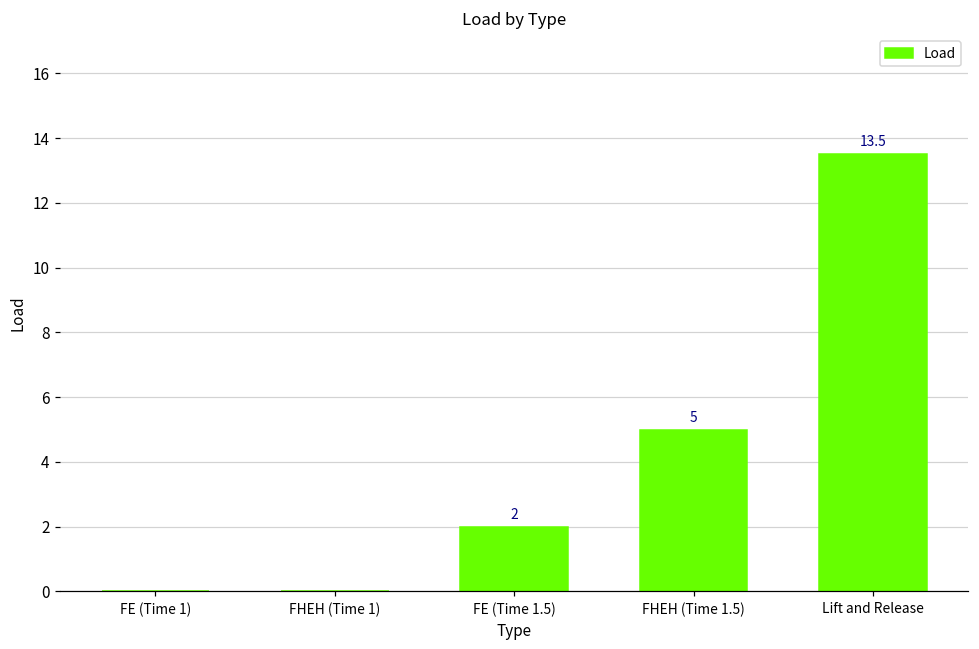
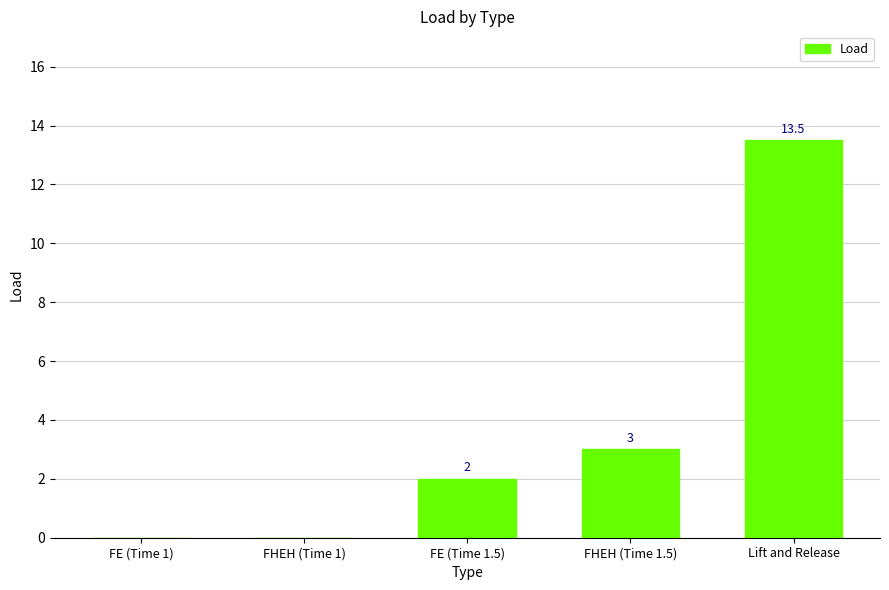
FHEH (Time 1.5): 5 -> 3
